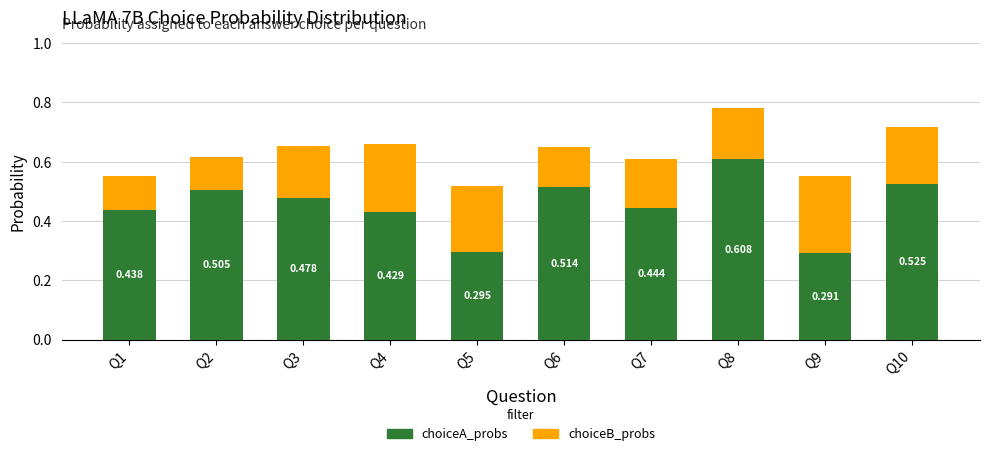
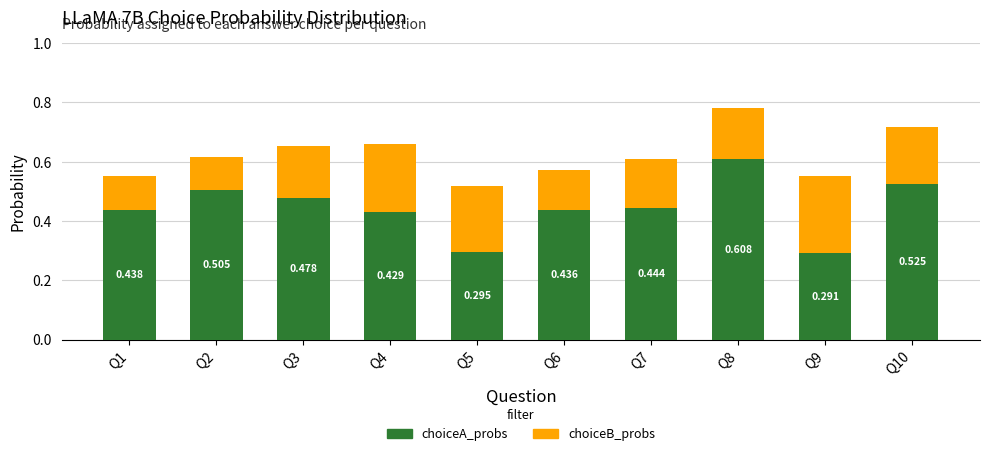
choiceA_probs, Q6: 0.514 -> 0.436
